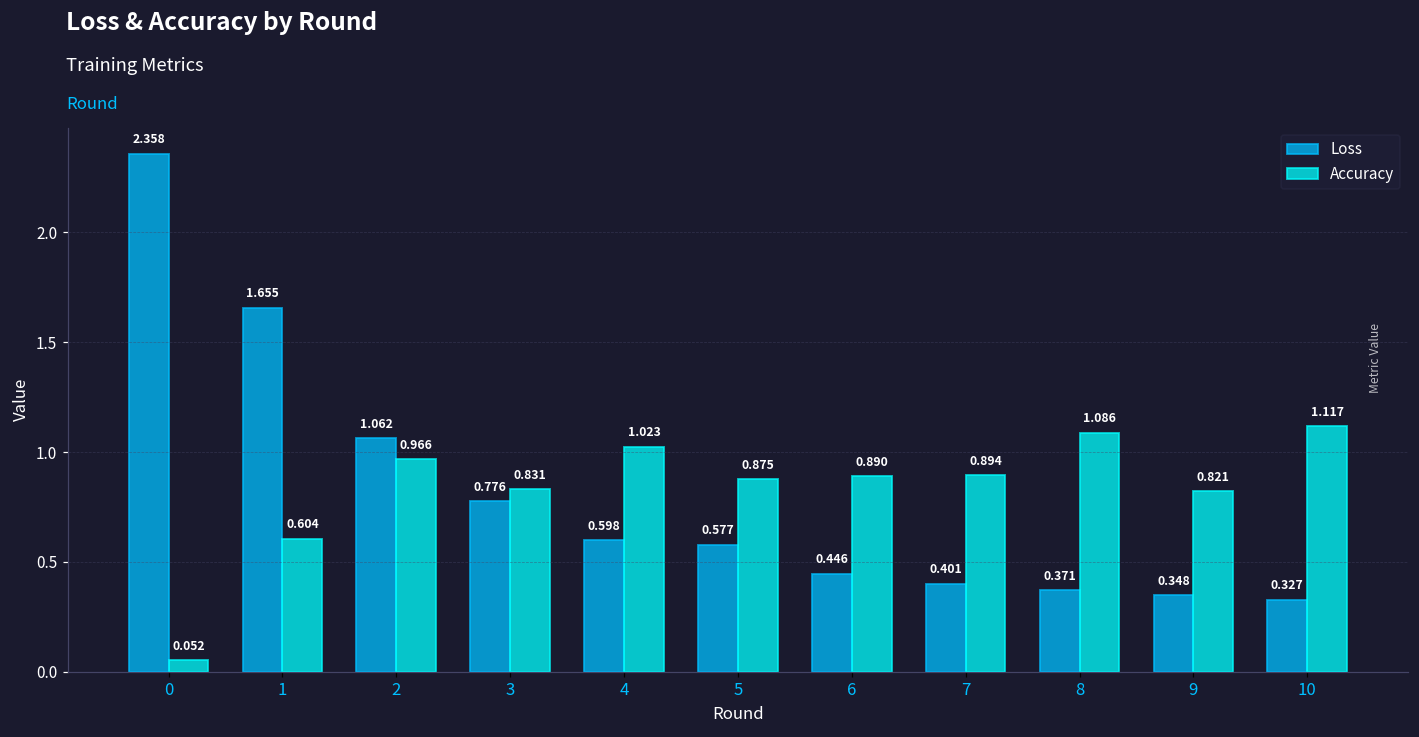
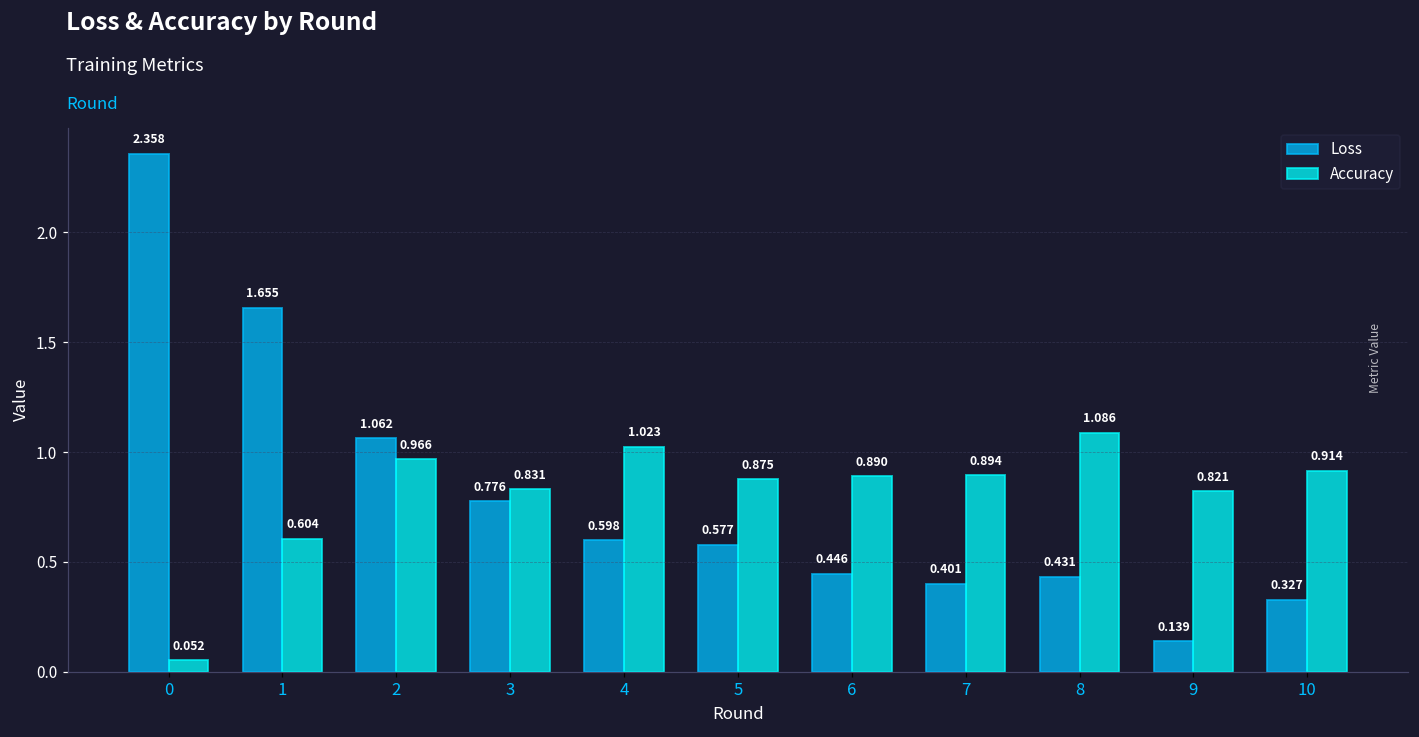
Loss, 8: 0.371 -> 0.431
Loss, 9: 0.348 -> 0.139
Accuracy, 10: 1.117 -> 0.914
